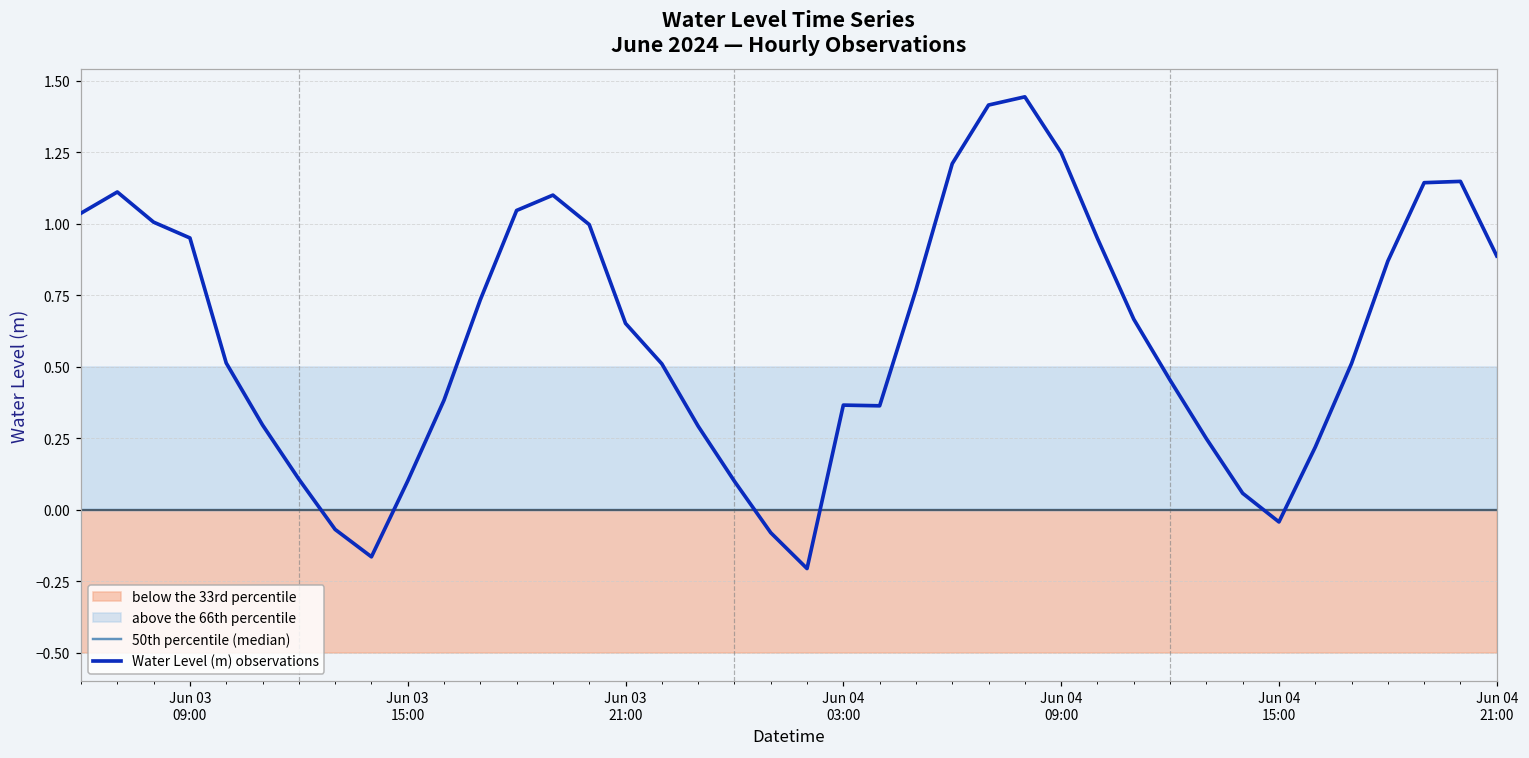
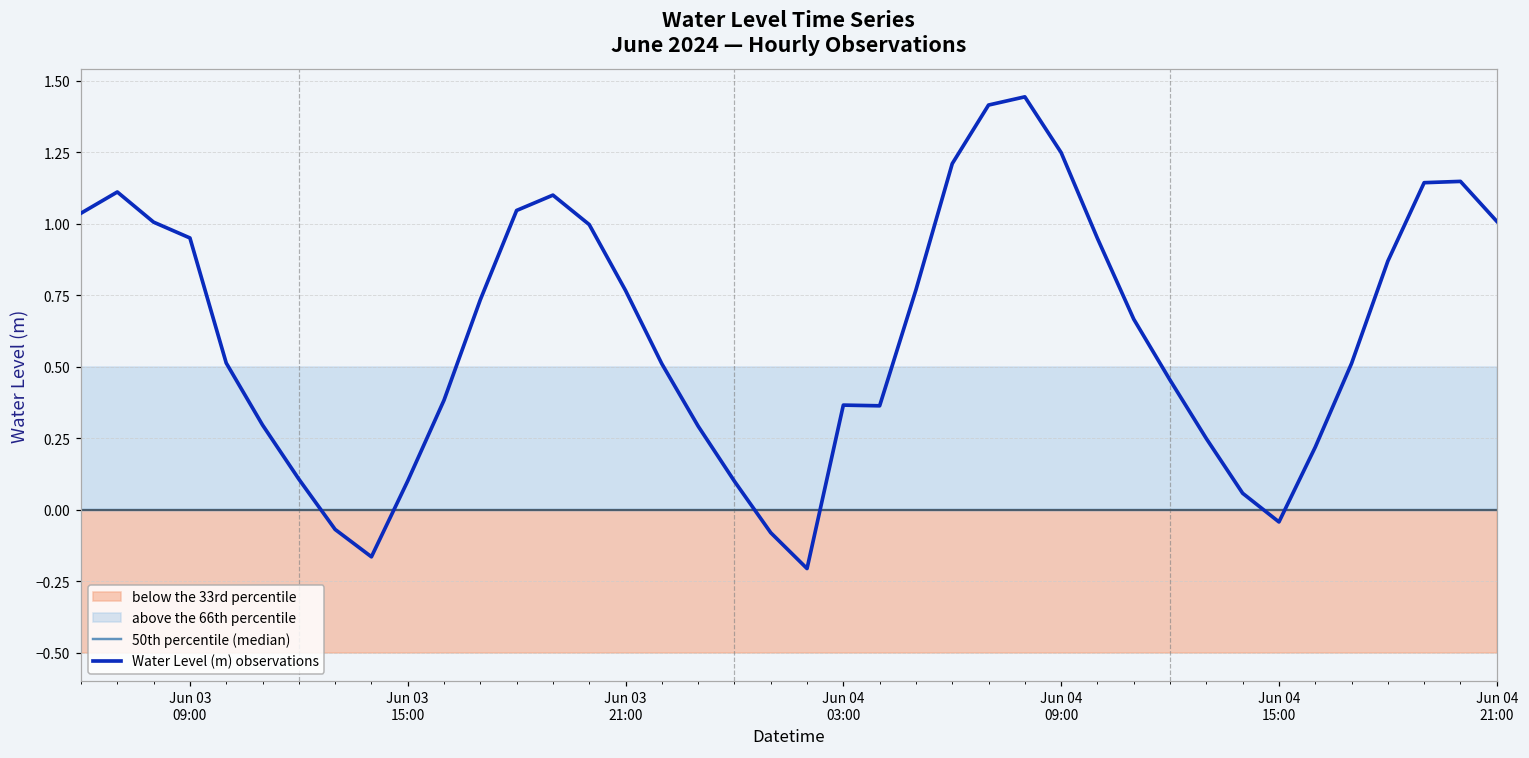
Water Level (m) observations, Jun 03 21:00: 0.65 -> 0.77
Water Level (m) observations, Jun 04 21:00: 0.89 -> 1.01
